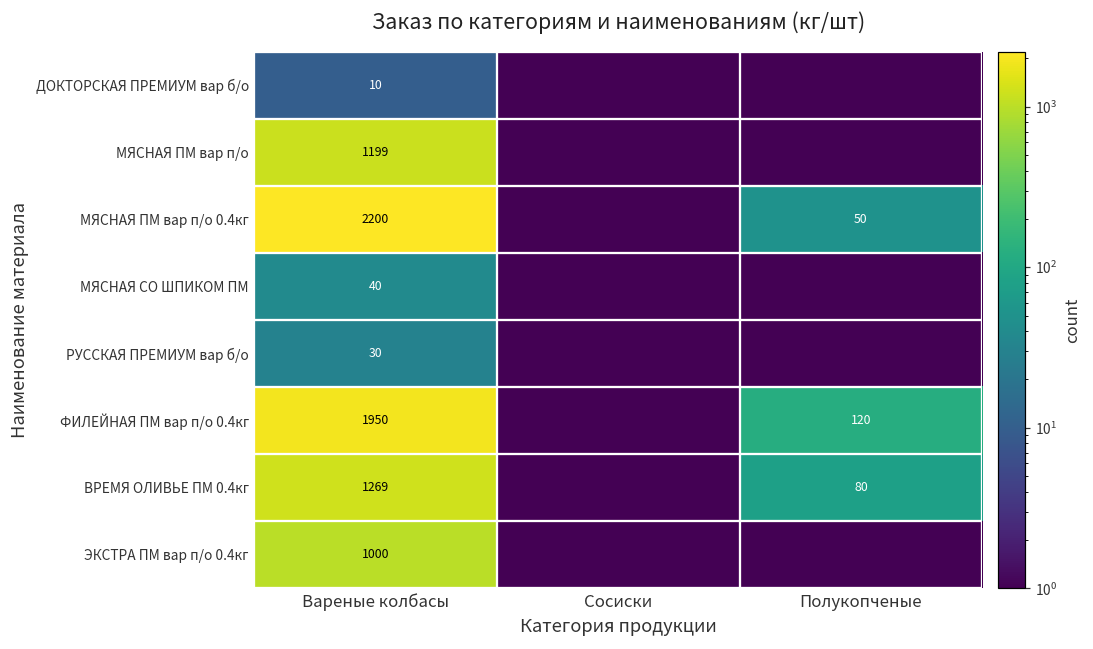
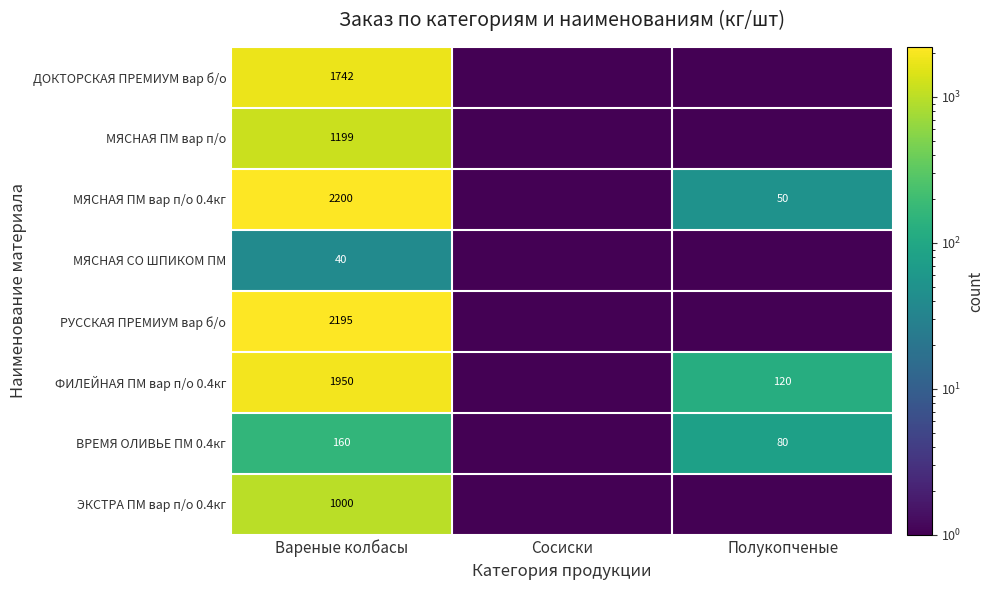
ДОКТОРСКАЯ ПРЕМИУМ вар б/о, Вареные колбасы: 10 -> 1742
РУССКАЯ ПРЕМИУМ вар б/о, Вареные колбасы: 30 -> 2195
ВРЕМЯ ОЛИВЬЕ ПМ 0.4кг, Вареные колбасы: 1269 -> 160
